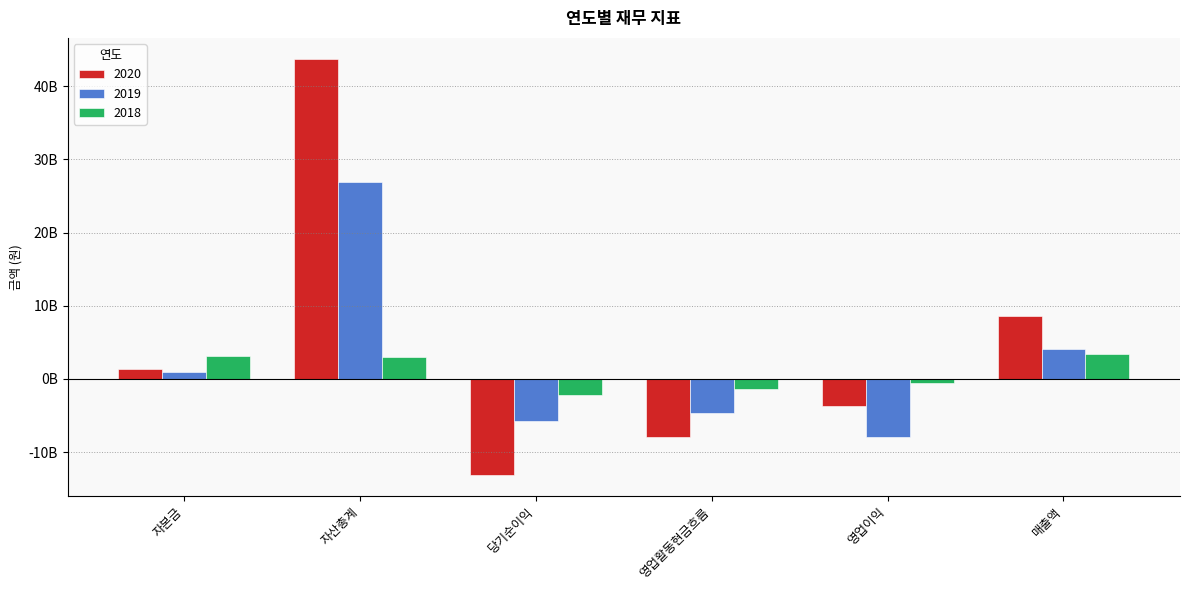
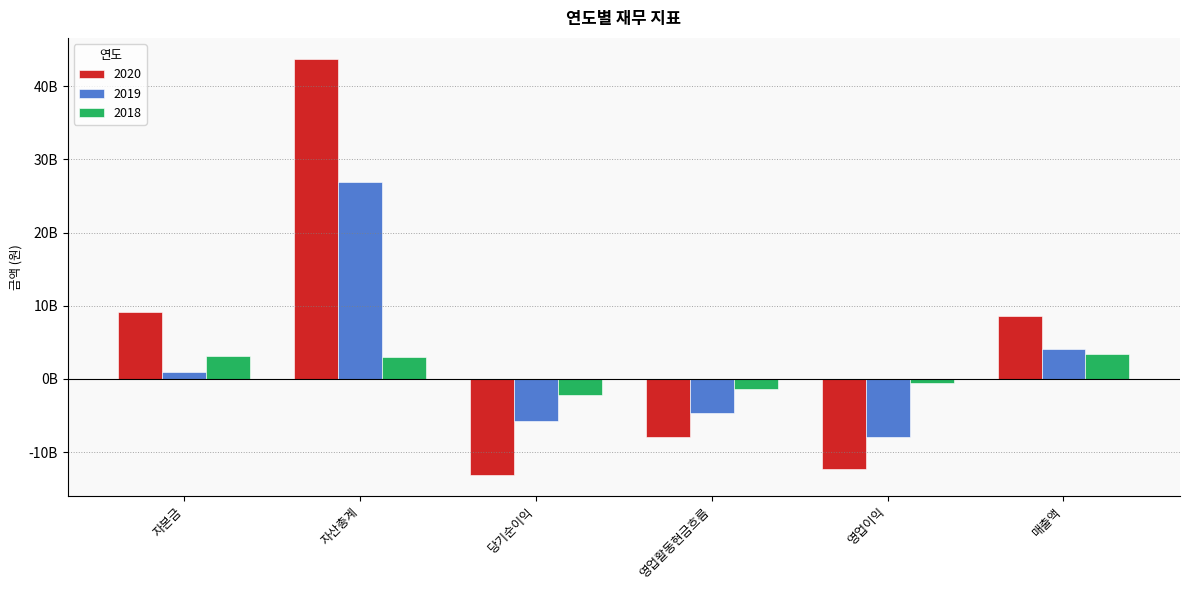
2020, 자본금: 1000000000 -> 9000000000
2020, 영업이익: -4000000000 -> -12000000000
